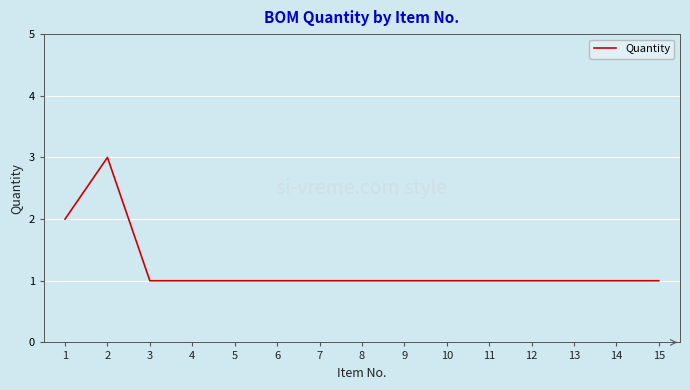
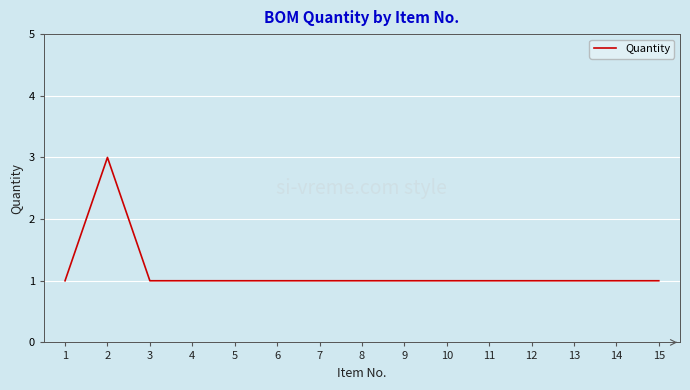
1: 2 -> 1
